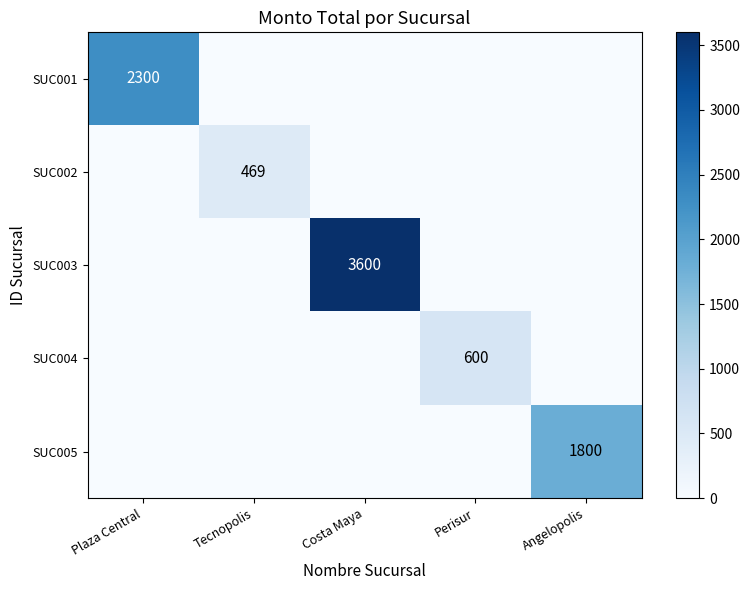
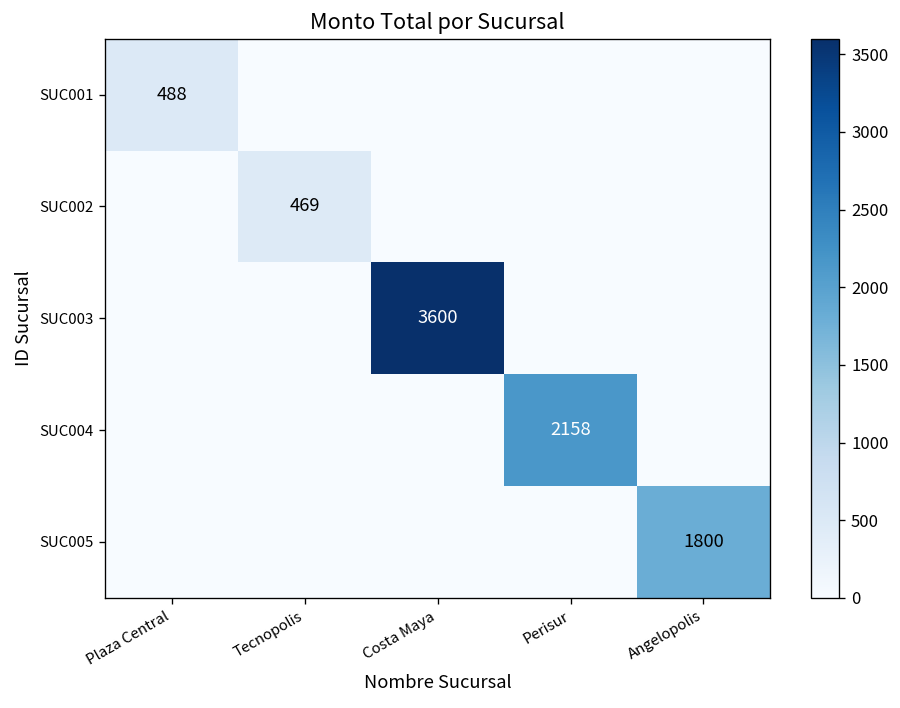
SUC001, Plaza Central: 2300 -> 488
SUC004, Perisur: 600 -> 2158
